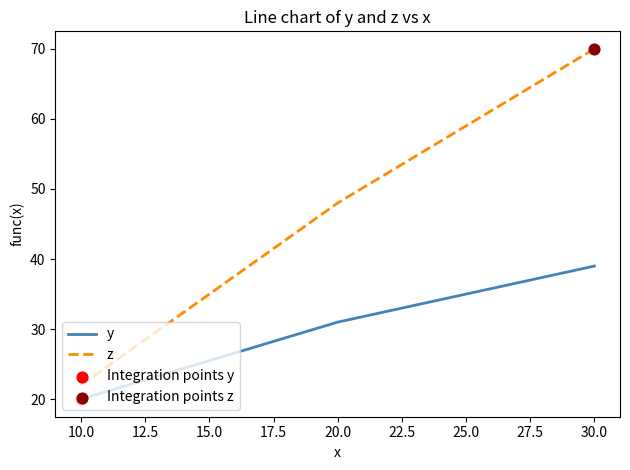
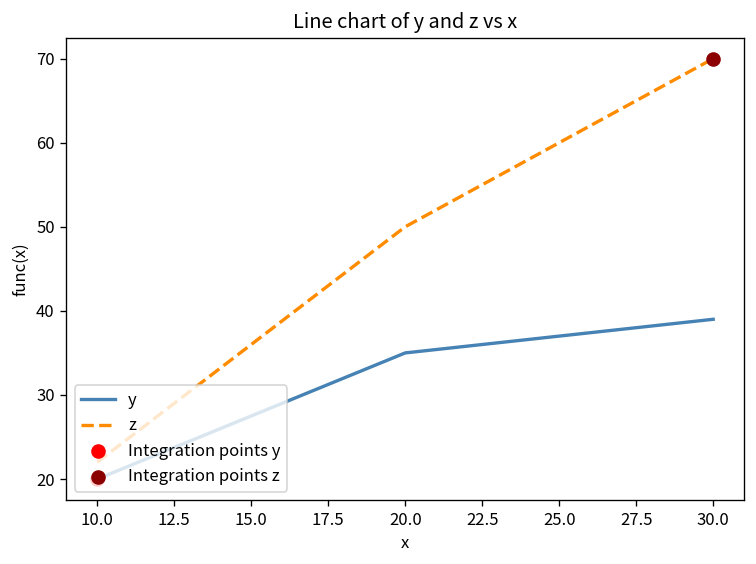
y, 20.0: 31 -> 35
z, 20.0: 48 -> 50
